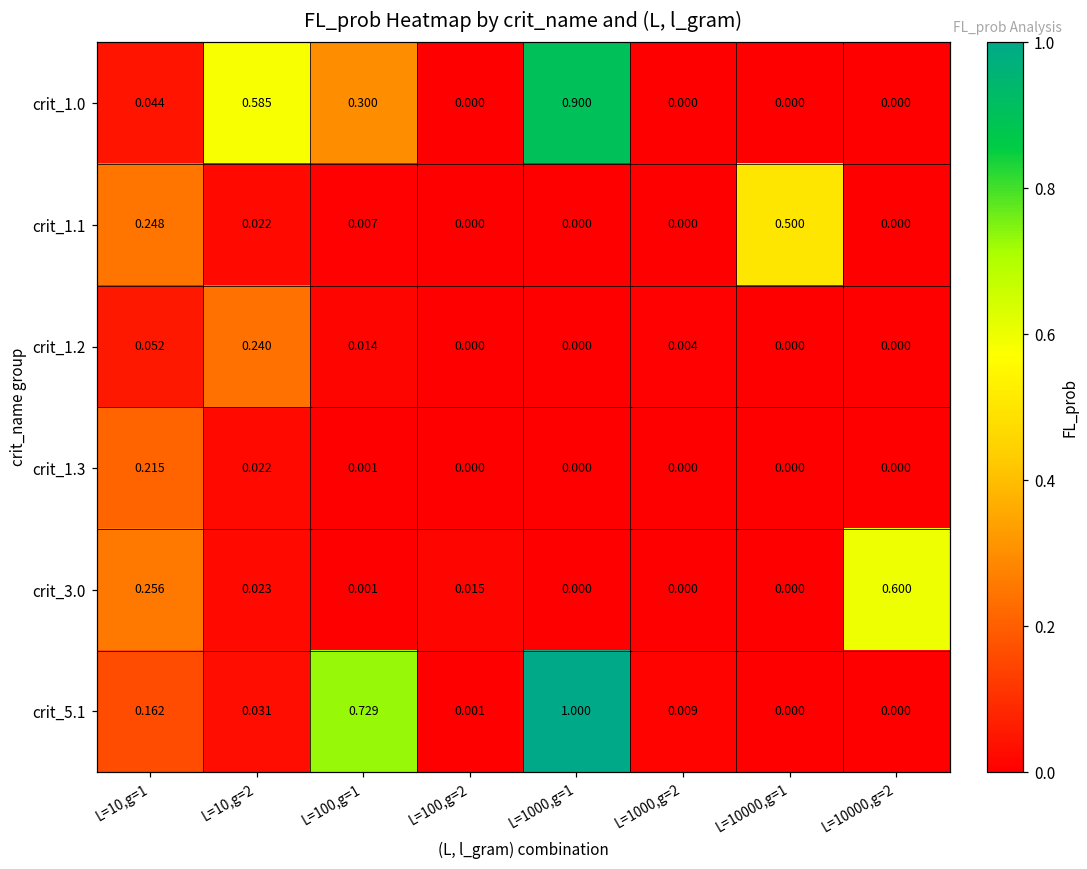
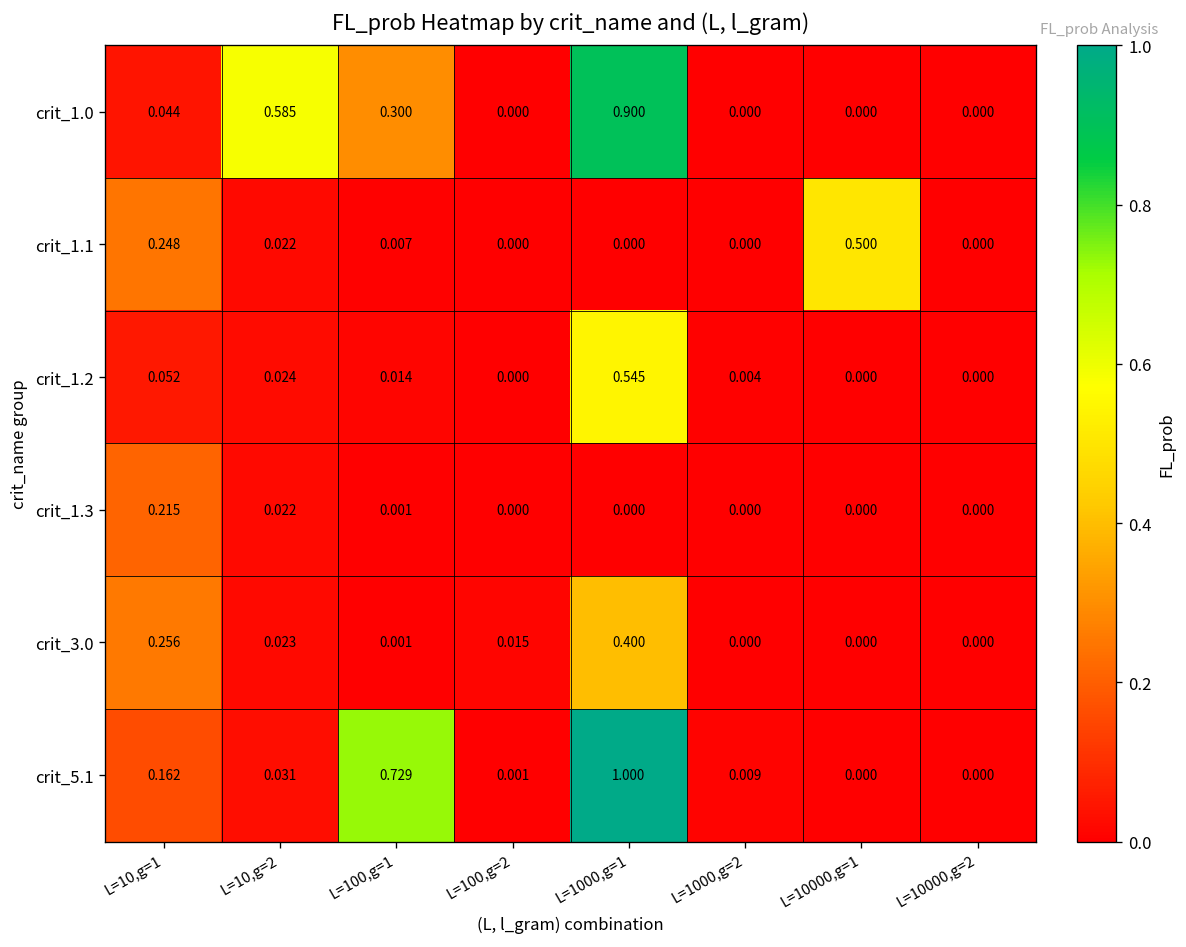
crit_1.2, L=10,g=2: 0.240 -> 0.024
crit_1.2, L=1000,g=1: 0.000 -> 0.545
crit_3.0, L=1000,g=1: 0.000 -> 0.400
crit_3.0, L=10000,g=2: 0.600 -> 0.000
